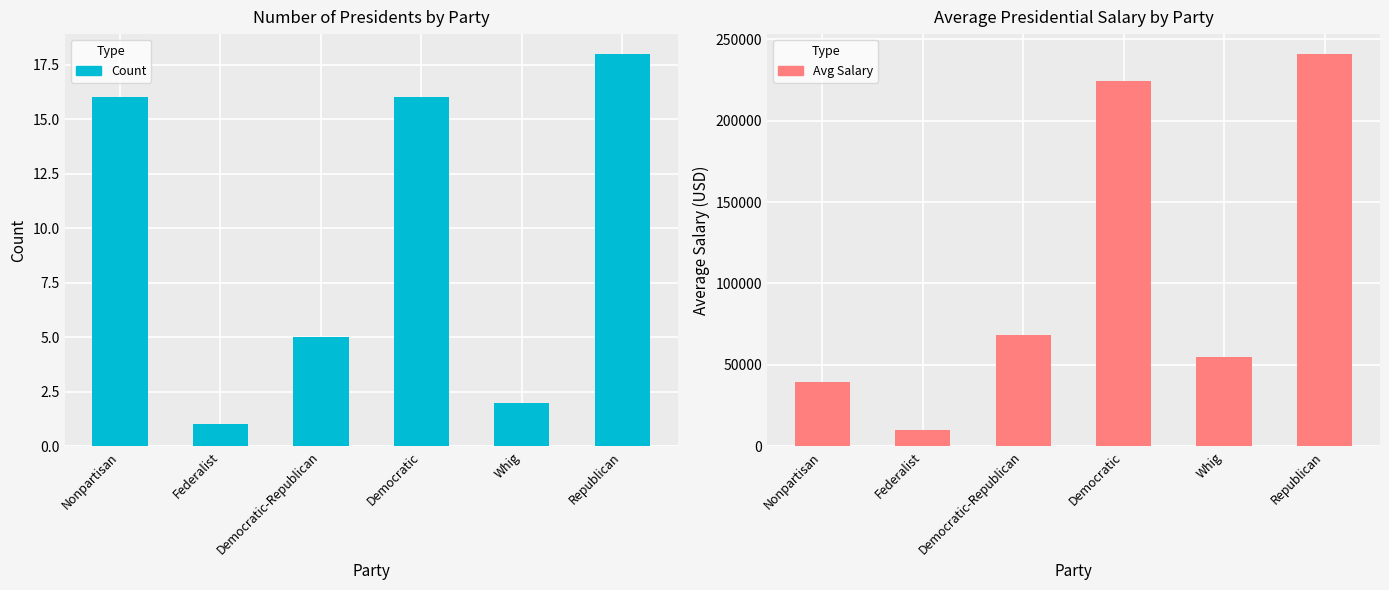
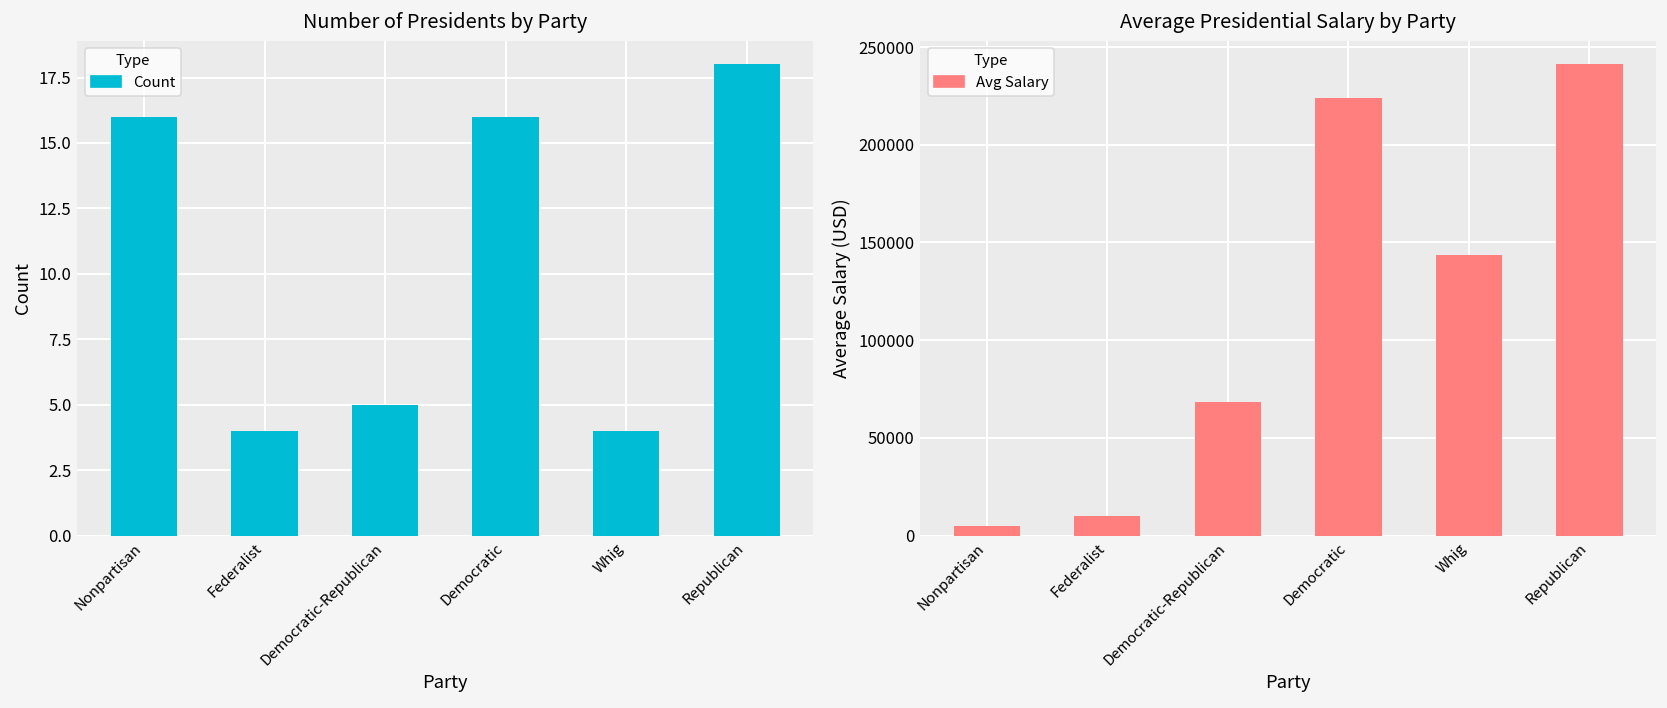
Number of Presidents by Party, Federalist: 1 -> 4
Number of Presidents by Party, Whig: 2 -> 4
Average Presidential Salary by Party, Nonpartisan: 40000 -> 5000
Average Presidential Salary by Party, Whig: 55000 -> 144000
